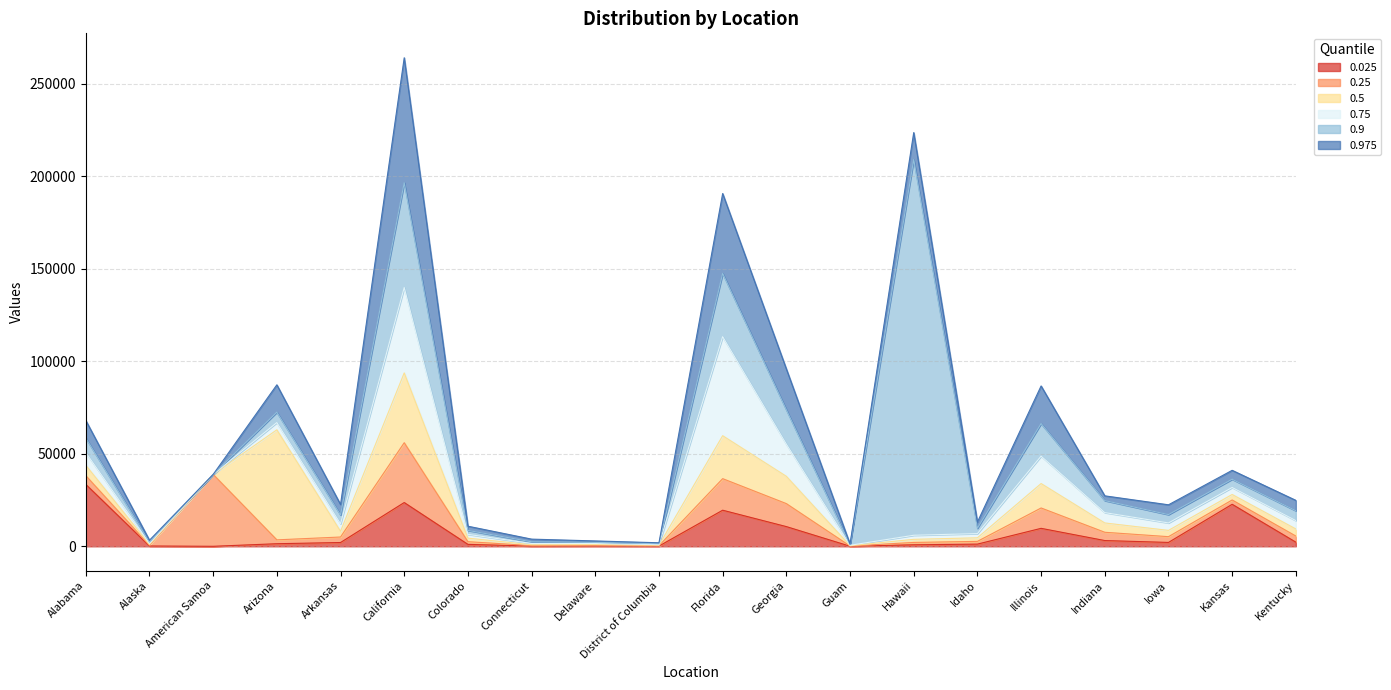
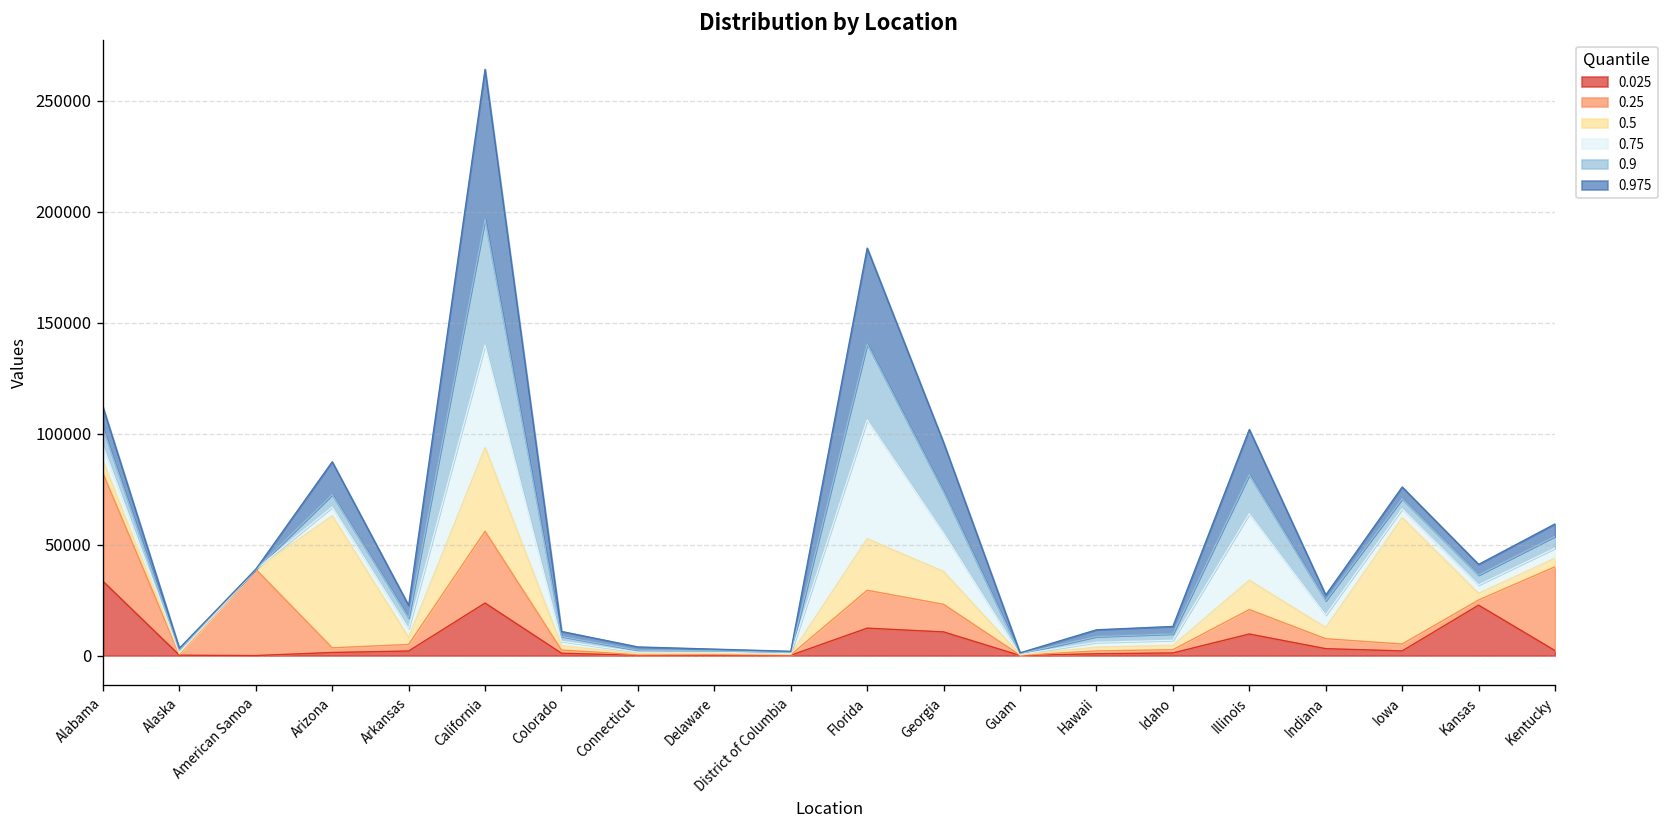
0.25, Alabama: 5000 -> 49000
0.025, Florida: 20000 -> 12000
0.9, Hawaii: 203000 -> 3000
0.975, Hawaii: 15000 -> 3000
0.75, Illinois: 15000 -> 30000
0.5, Iowa: 3000 -> 57000
0.25, Kentucky: 3000 -> 38000
